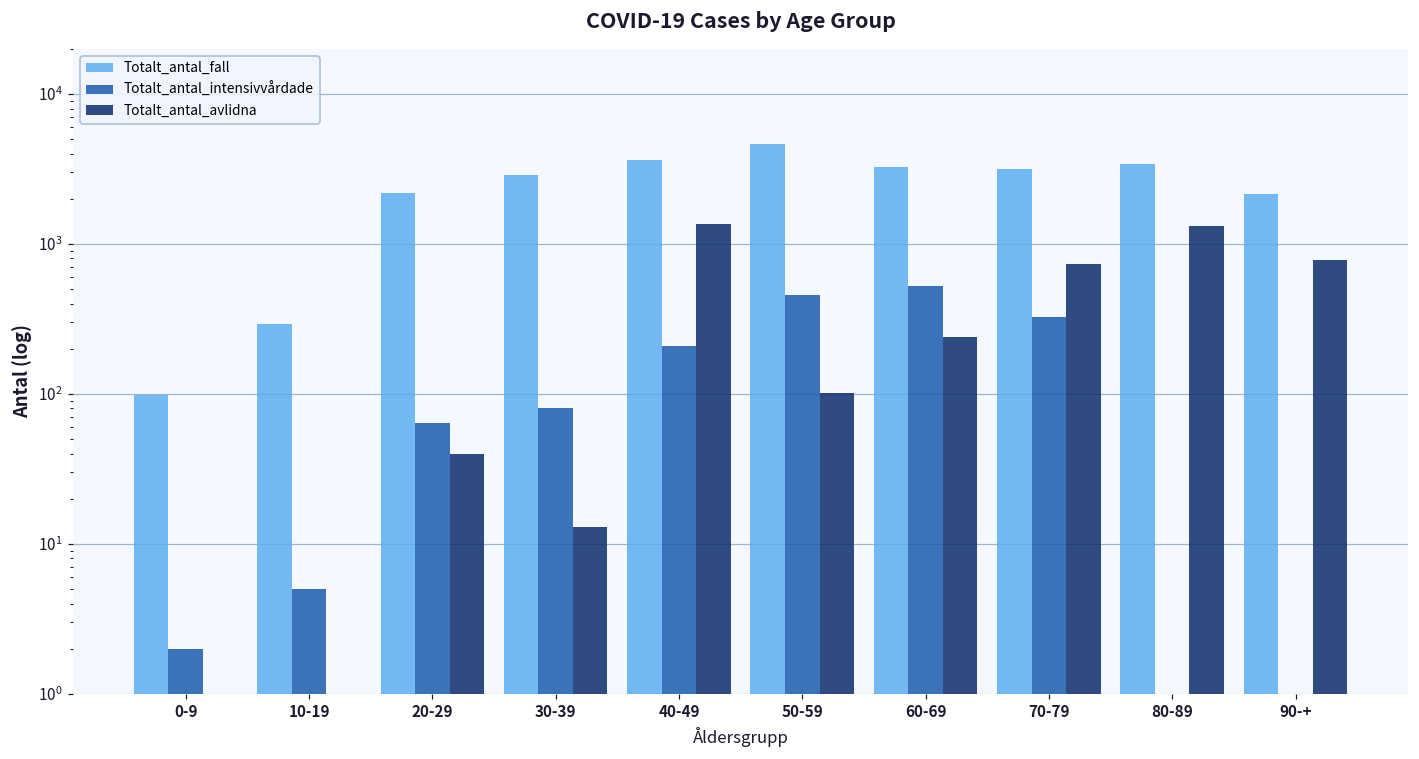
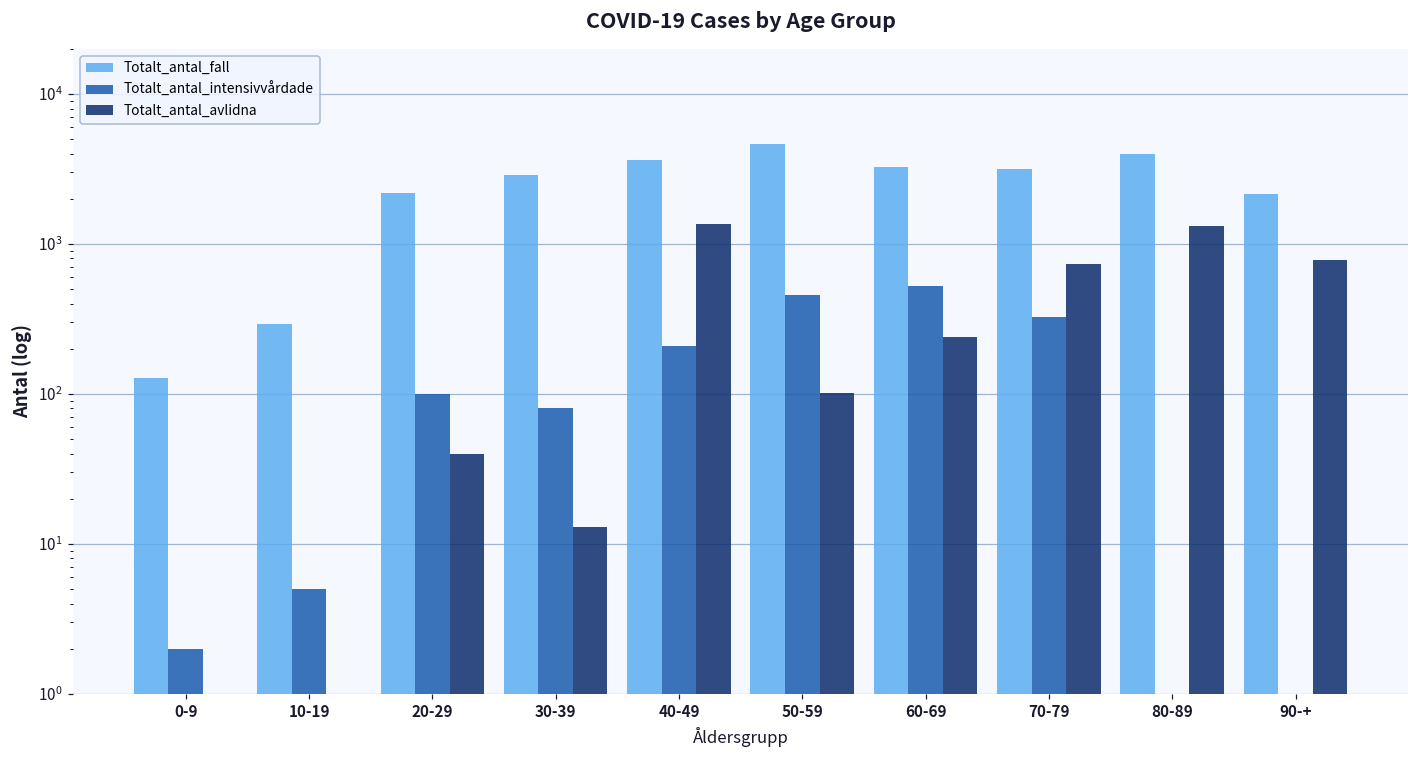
Totalt_antal_fall, 0-9: 100 -> 130
Totalt_antal_intensivvårdade, 20-29: 60 -> 100
Totalt_antal_fall, 80-89: 3400 -> 4000
